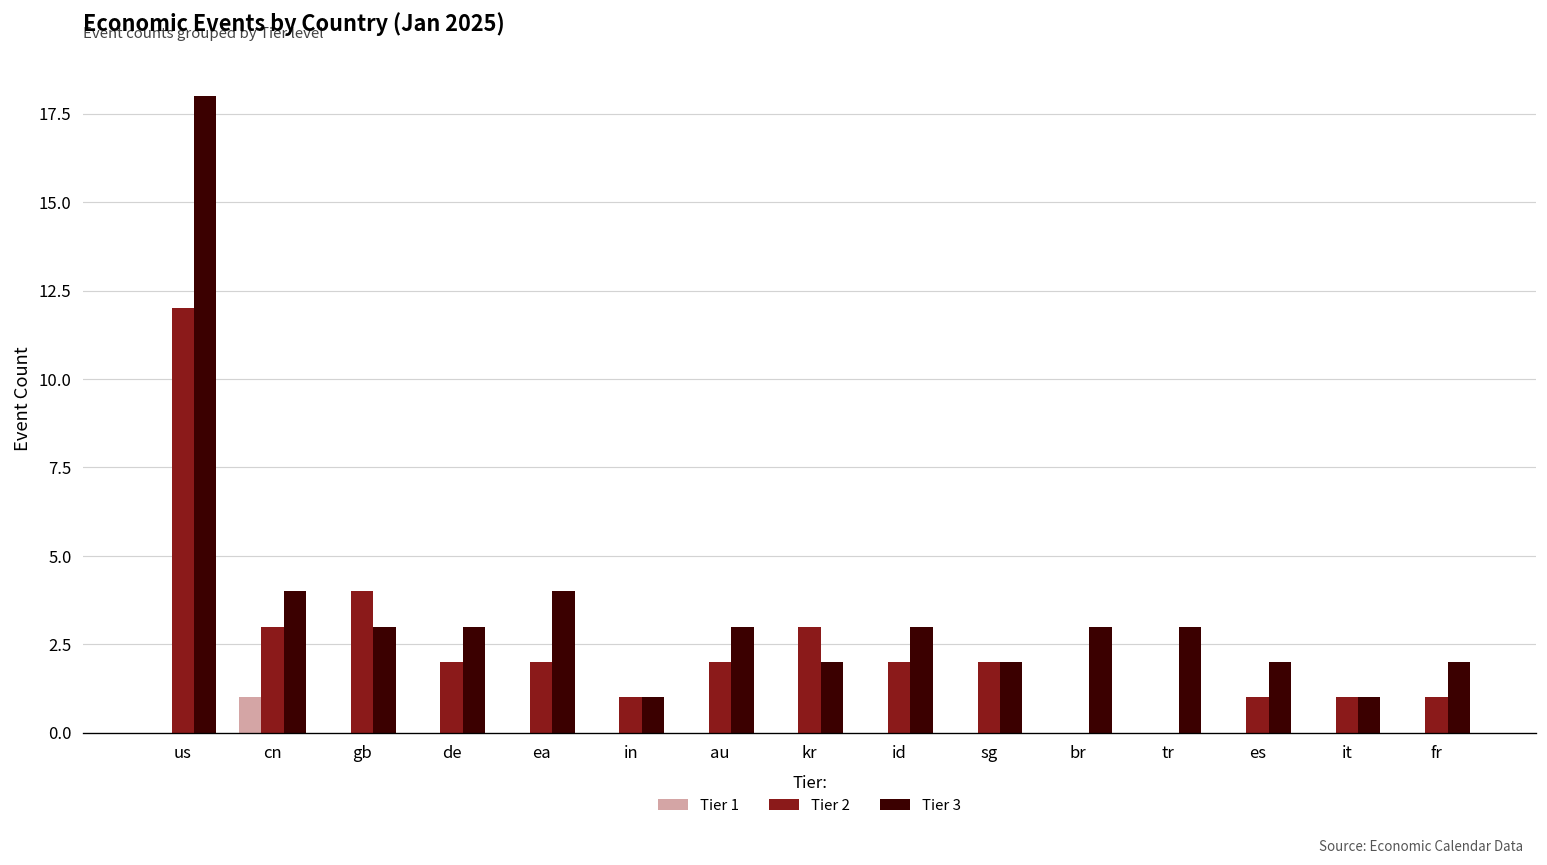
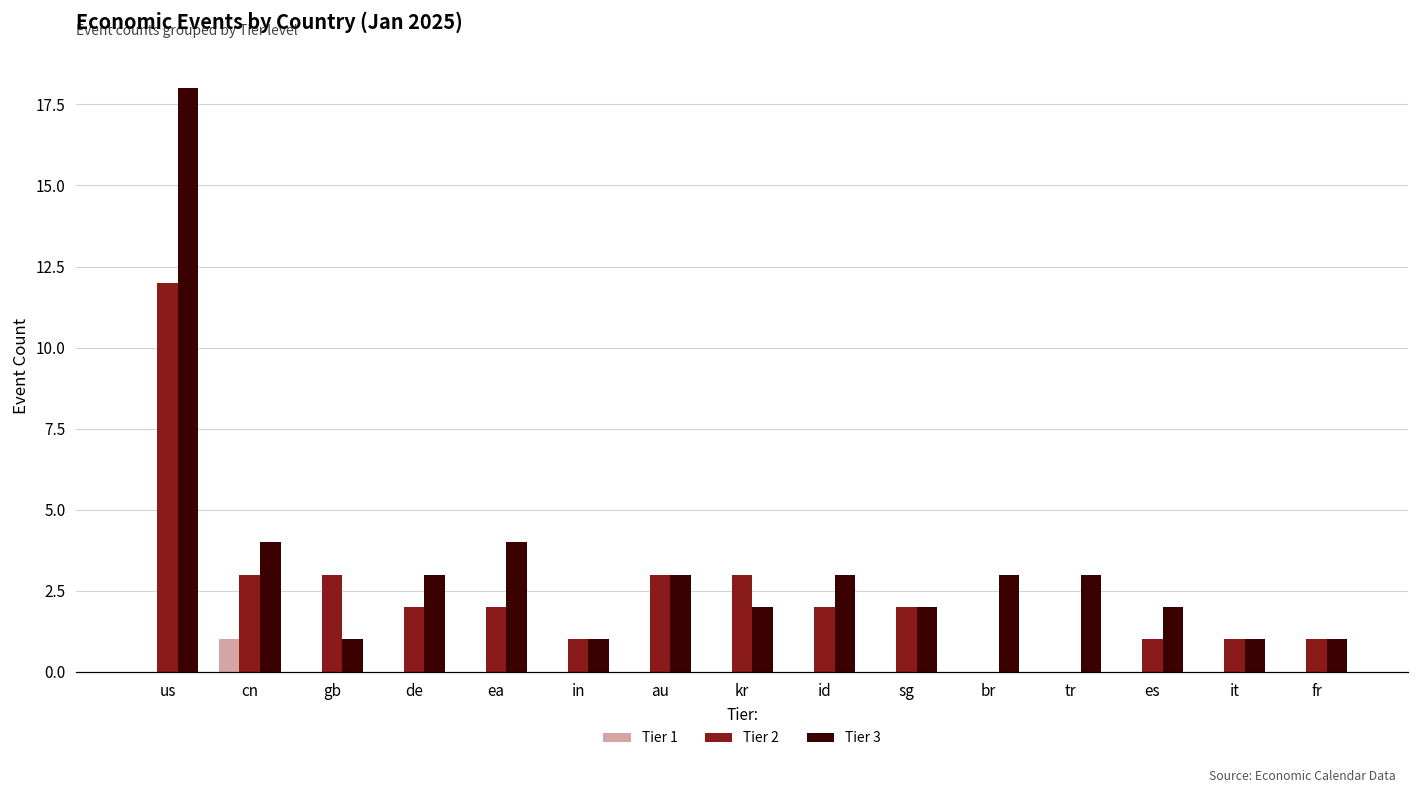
Tier 2, gb: 4 -> 3
Tier 3, gb: 3 -> 1
Tier 2, au: 2 -> 3
Tier 3, fr: 2 -> 1
